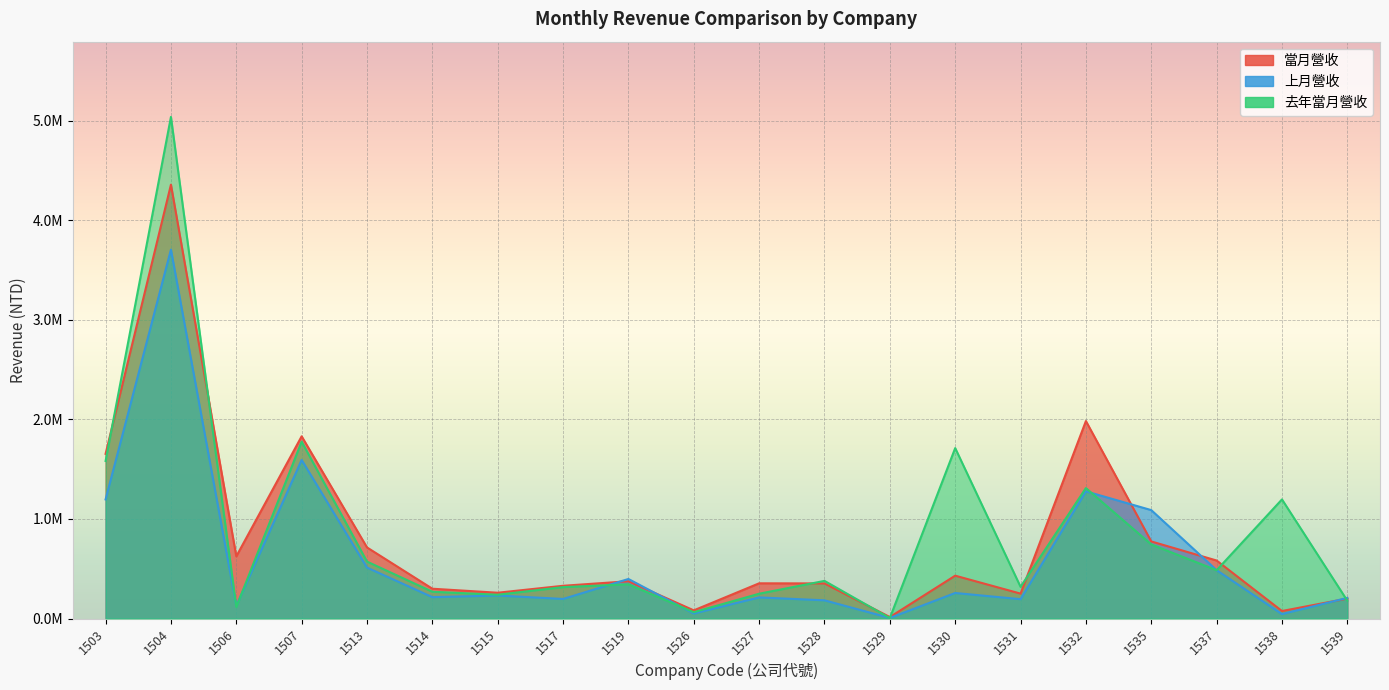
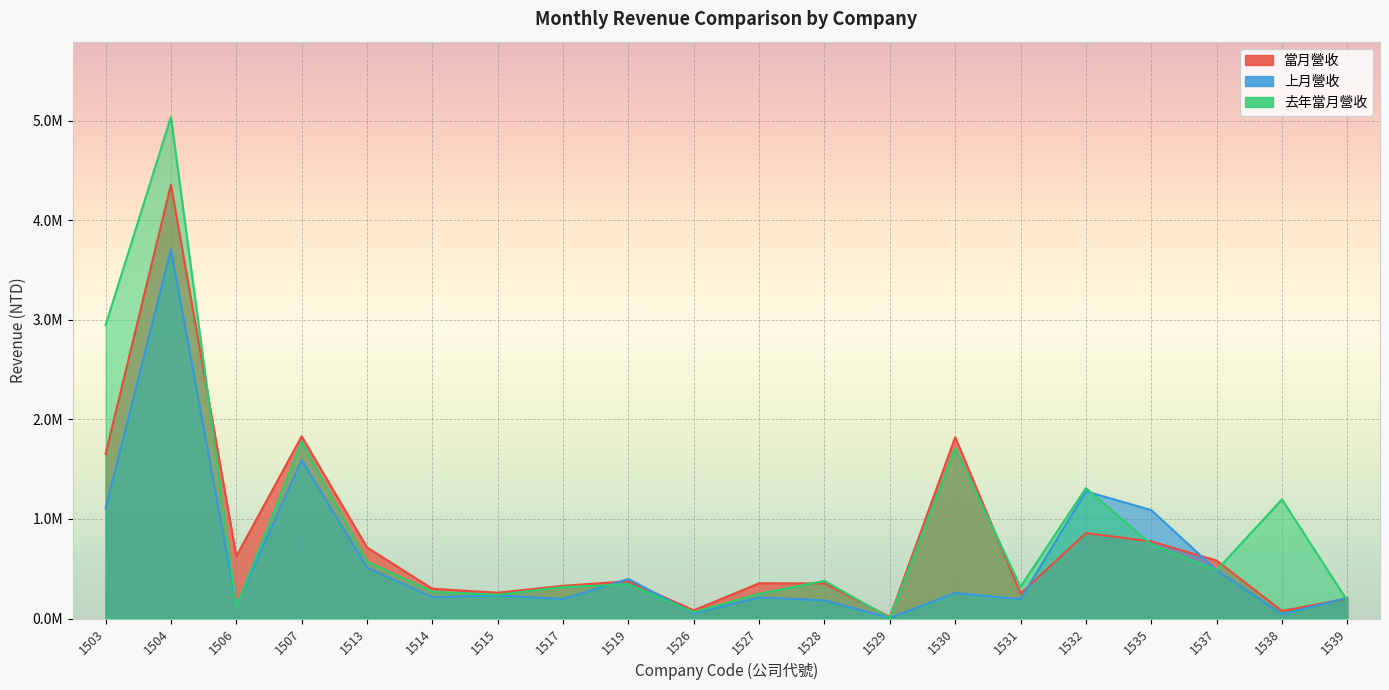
上月營收, 1503: 1200000 -> 1100000
去年當月營收, 1503: 1600000 -> 2900000
當月營收, 1530: 400000 -> 1800000
當月營收, 1532: 2000000 -> 900000
